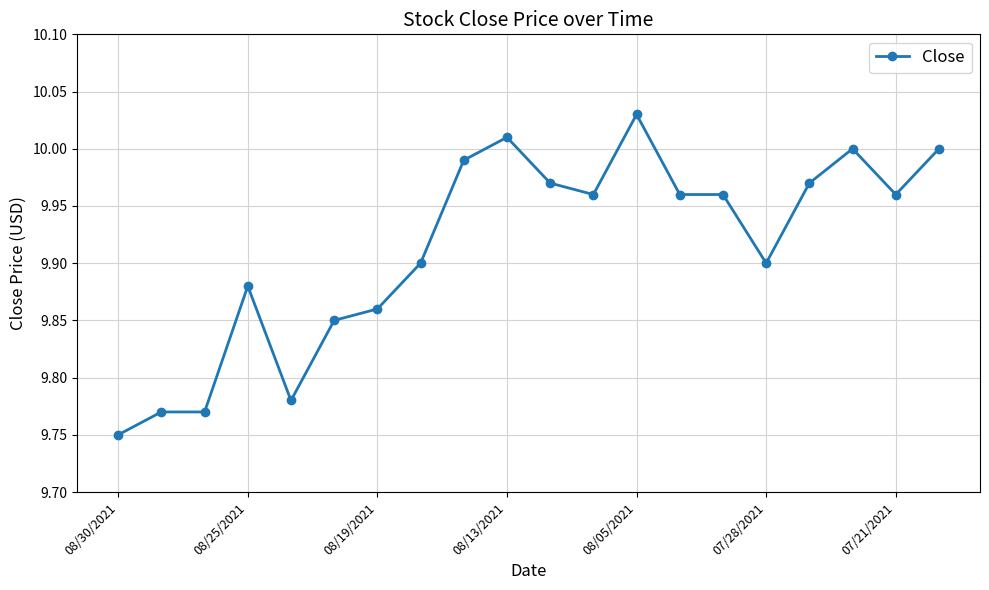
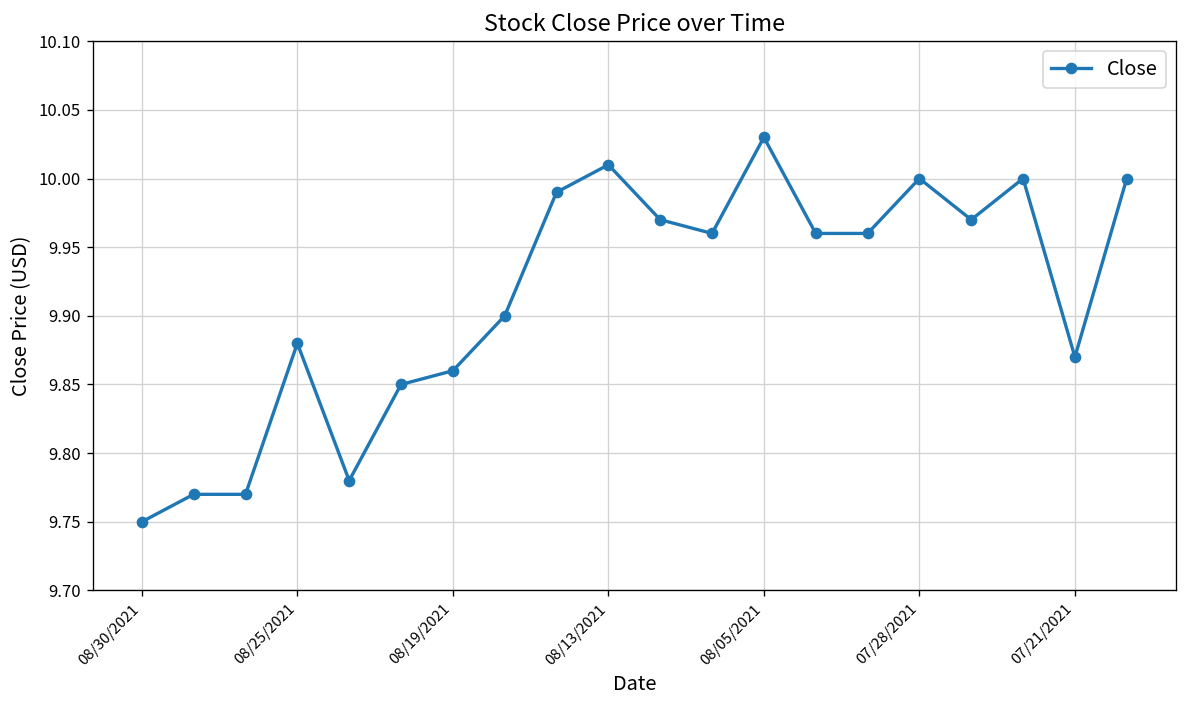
07/28/2021: 9.9 -> 10.0
07/21/2021: 9.96 -> 9.87
